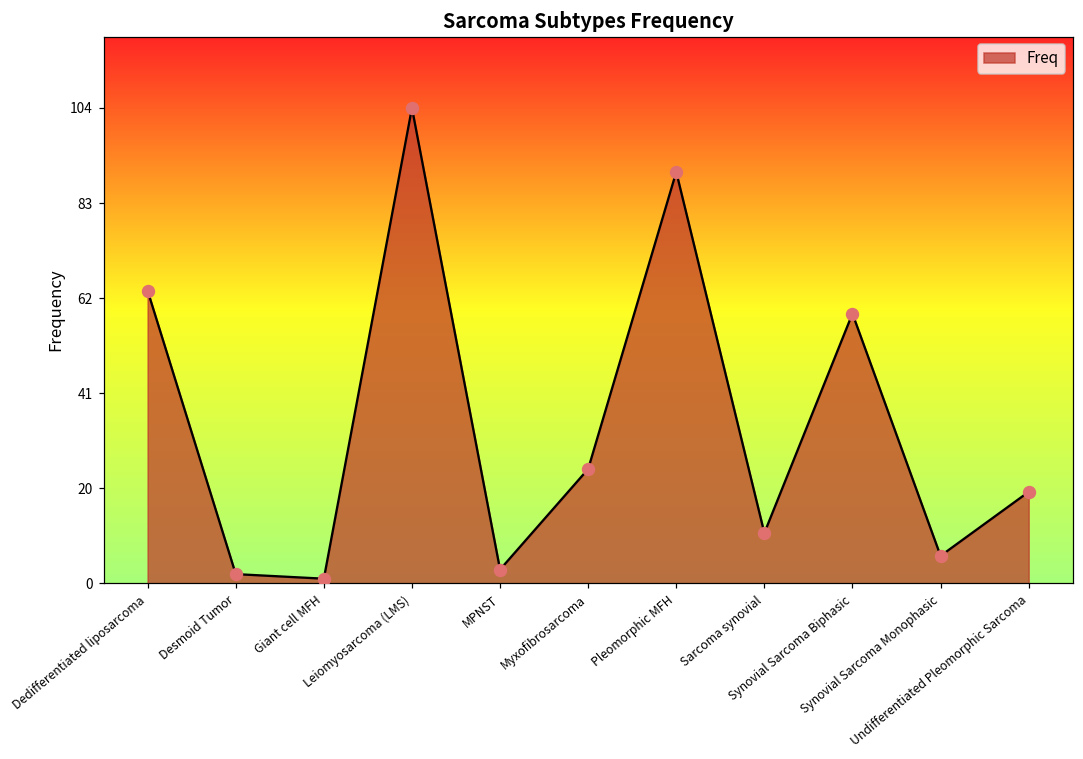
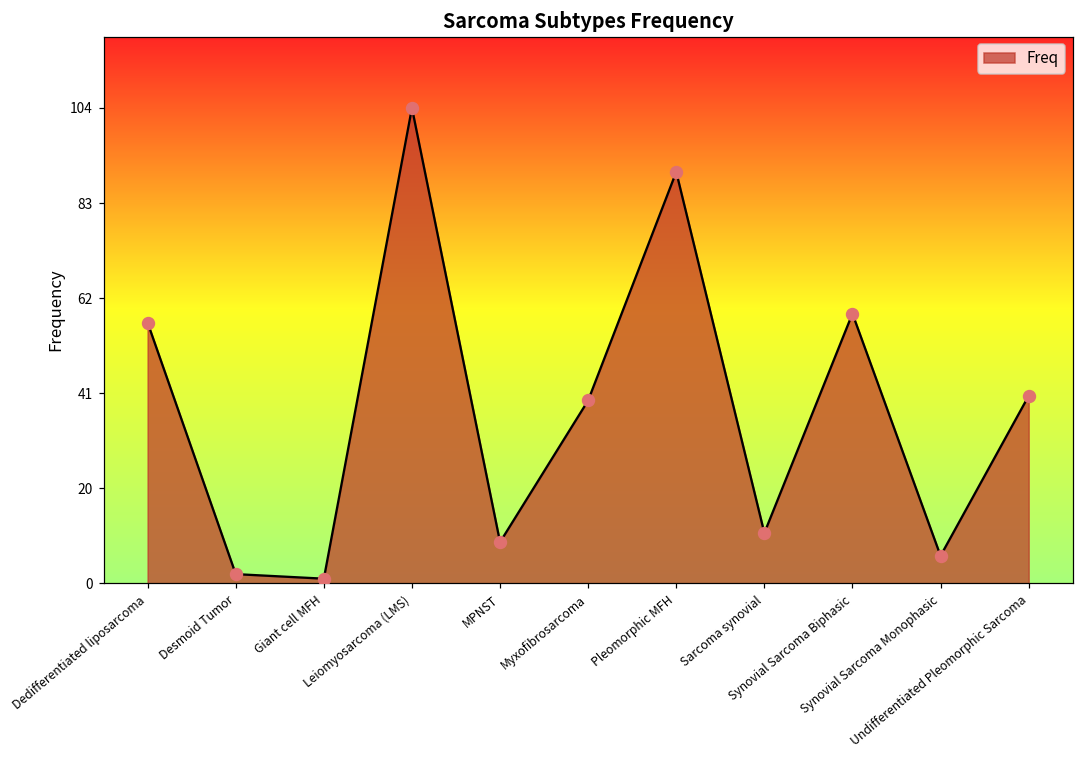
Dedifferentiated liposarcoma: 64 -> 57
MPNST: 3 -> 9
Myxofibrosarcoma: 25 -> 40
Undifferentiated Pleomorphic Sarcoma: 20 -> 41
